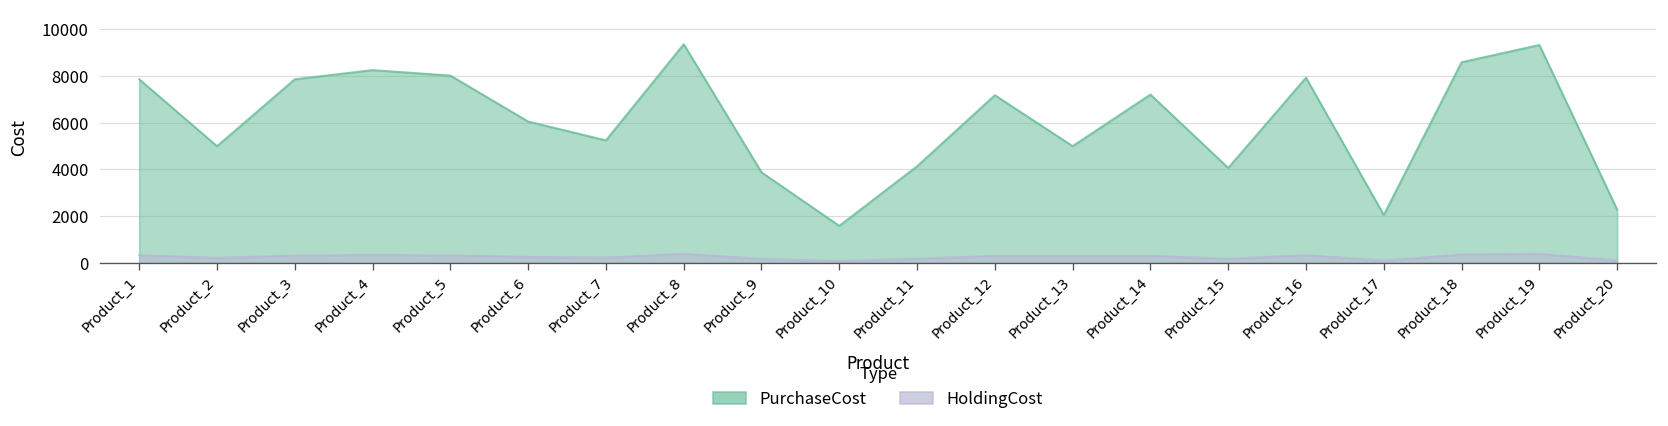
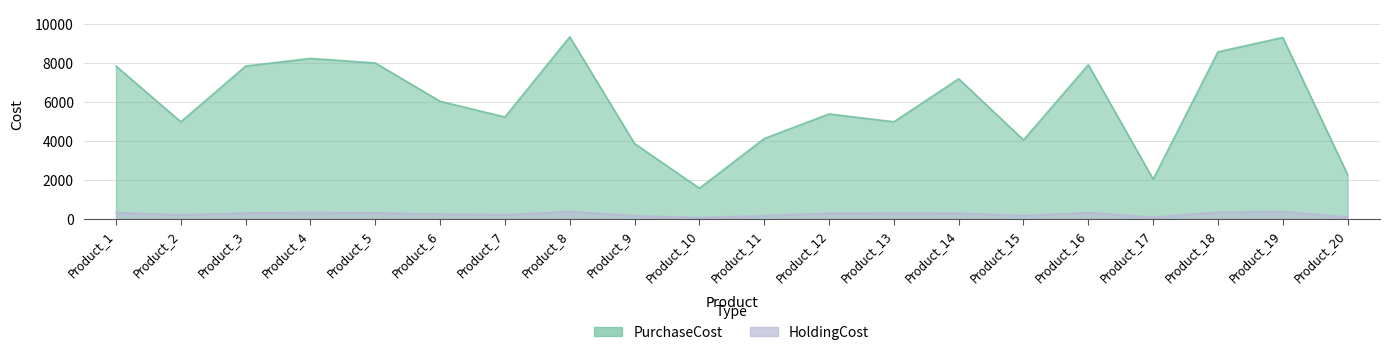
PurchaseCost, Product_12: 7200 -> 5400
